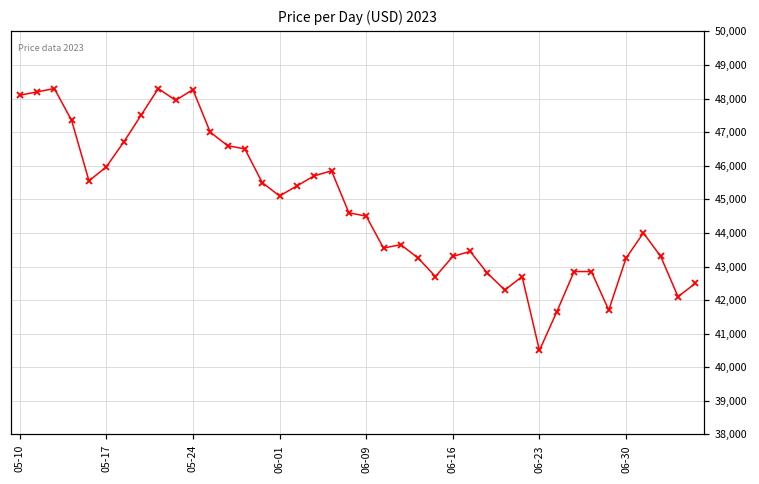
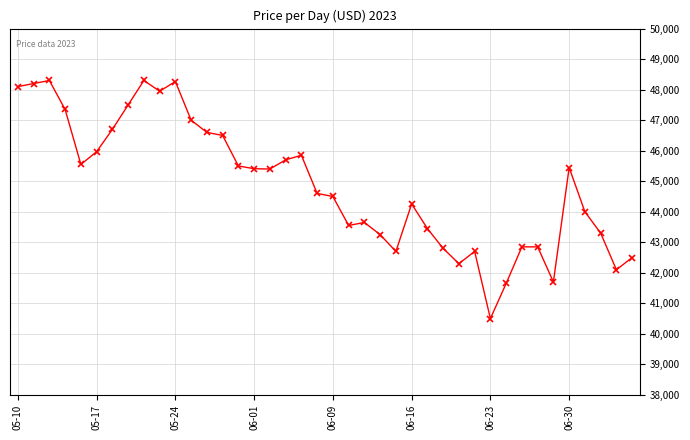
06-01: 45,100 -> 45,400
06-16: 43,300 -> 44,300
06-30: 43,300 -> 45,400
